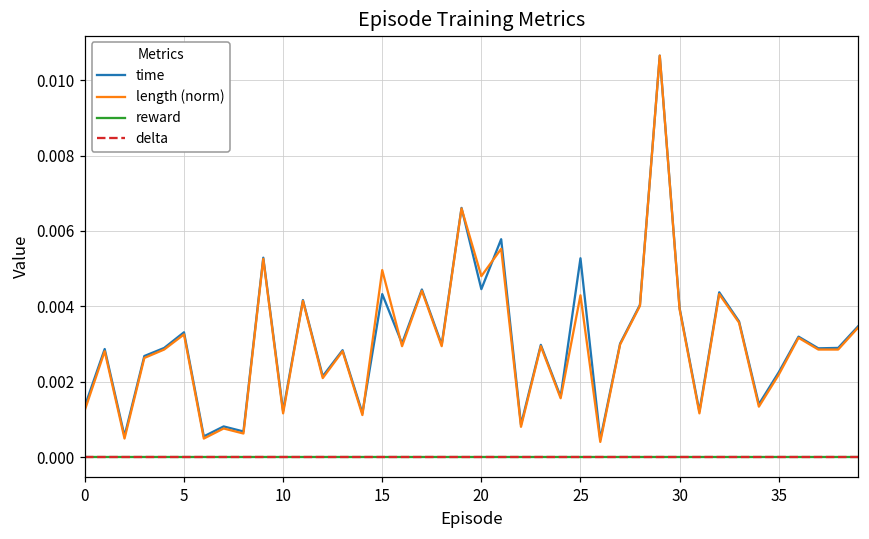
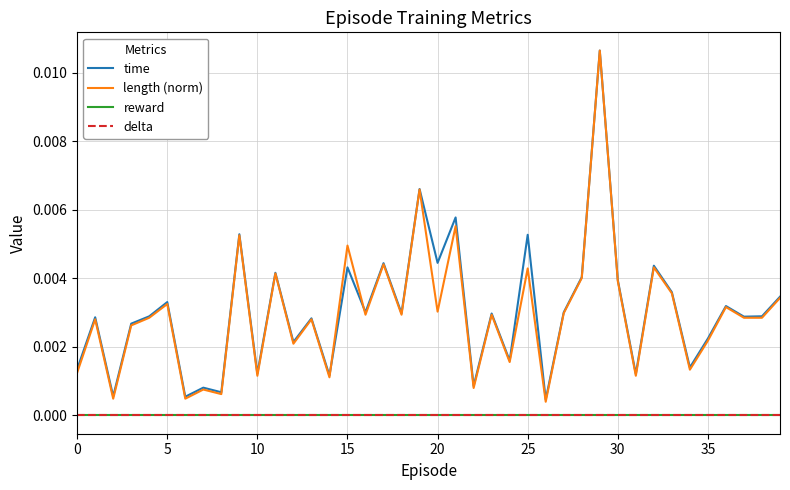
length (norm), 20: 0.0048 -> 0.0030
